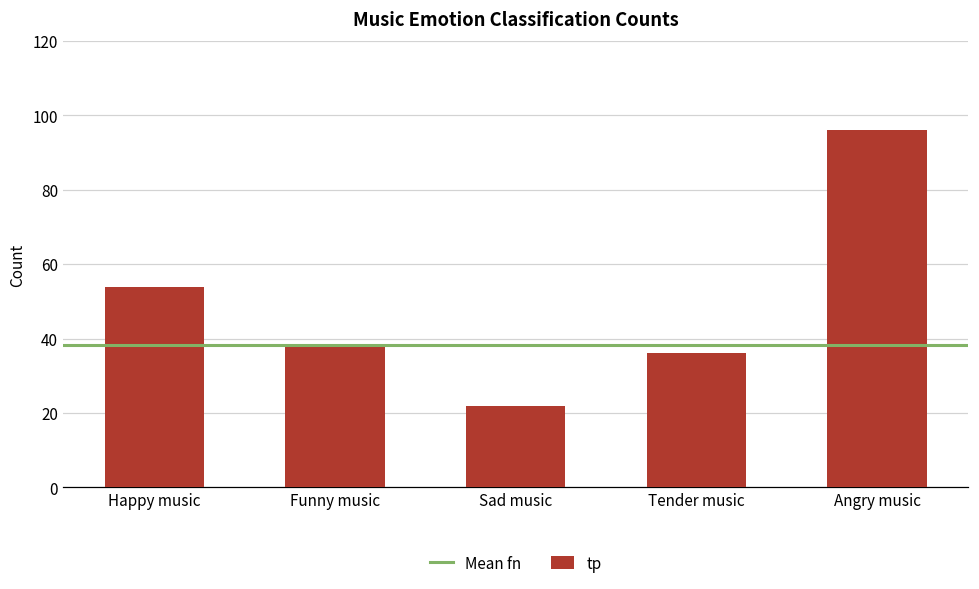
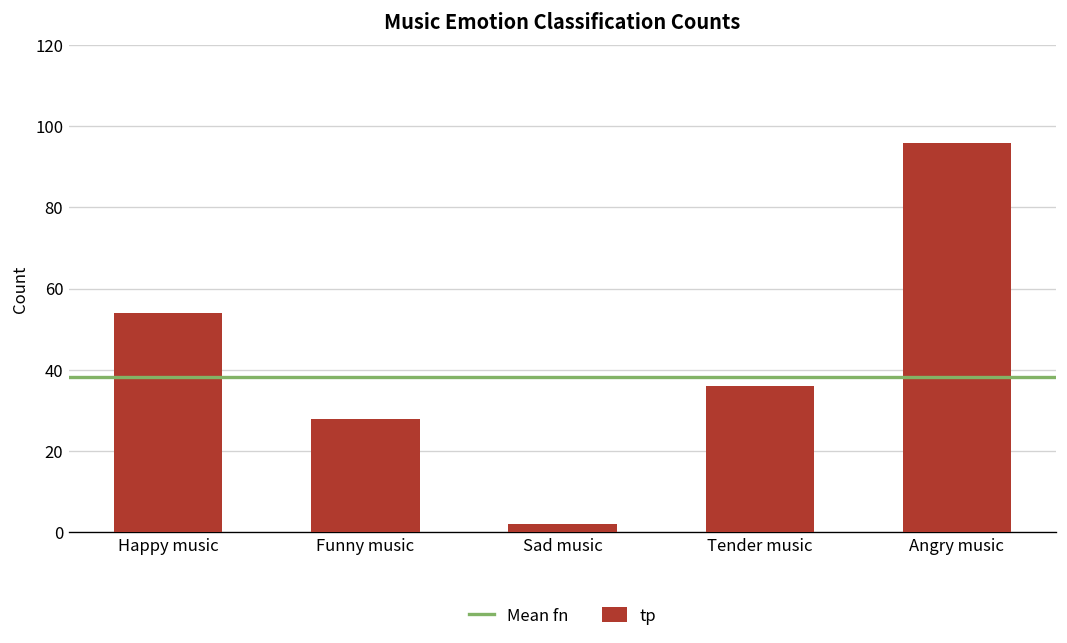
Funny music: 38 -> 28
Sad music: 22 -> 2
